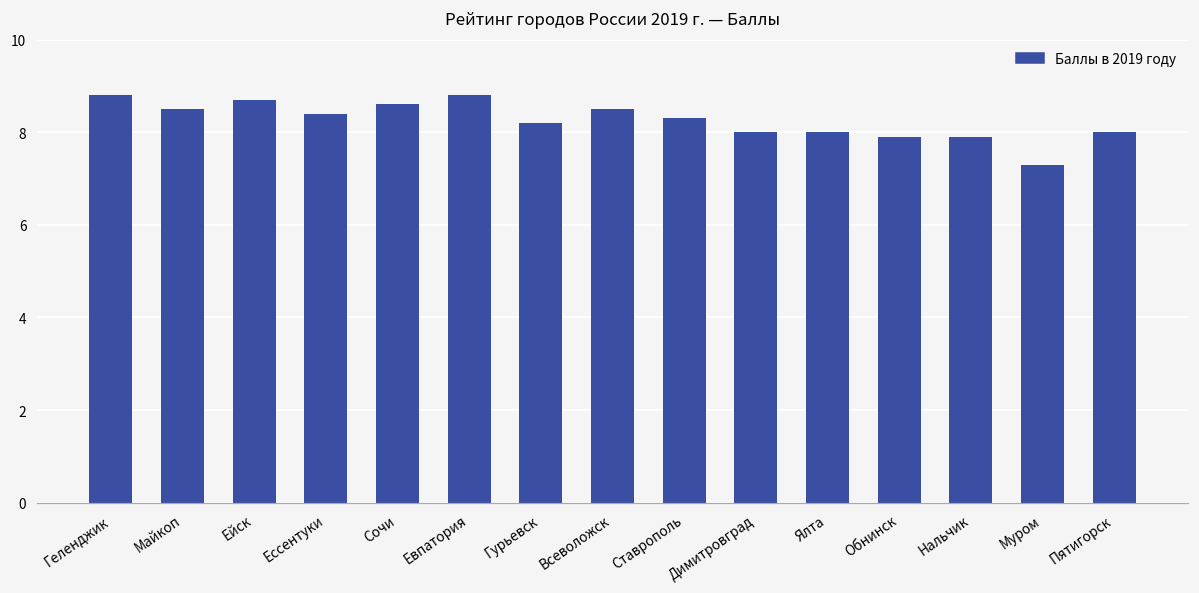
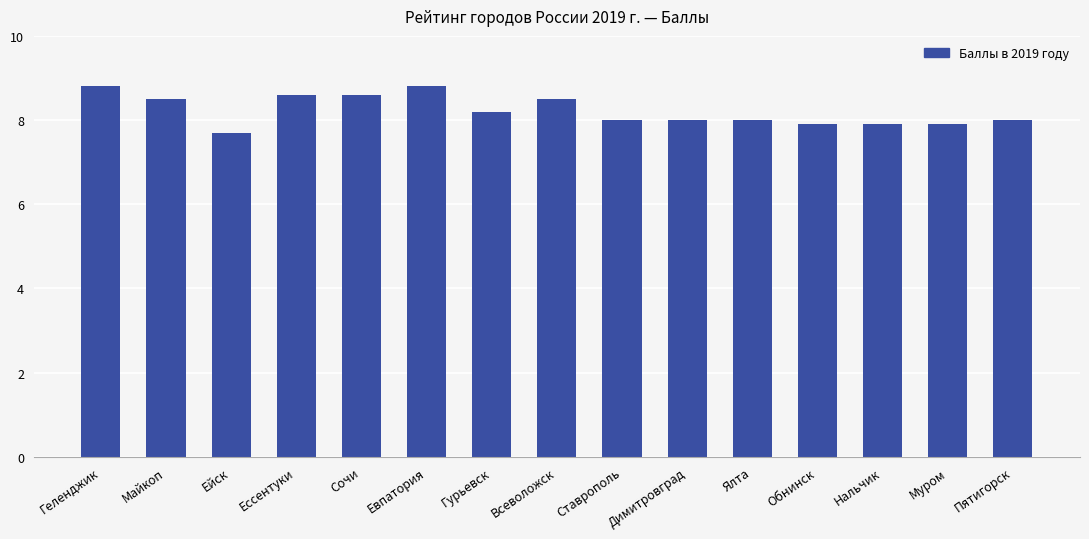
Ейск: 8.7 -> 7.7
Ессентуки: 8.4 -> 8.6
Ставрополь: 8.3 -> 8.0
Муром: 7.3 -> 7.9
